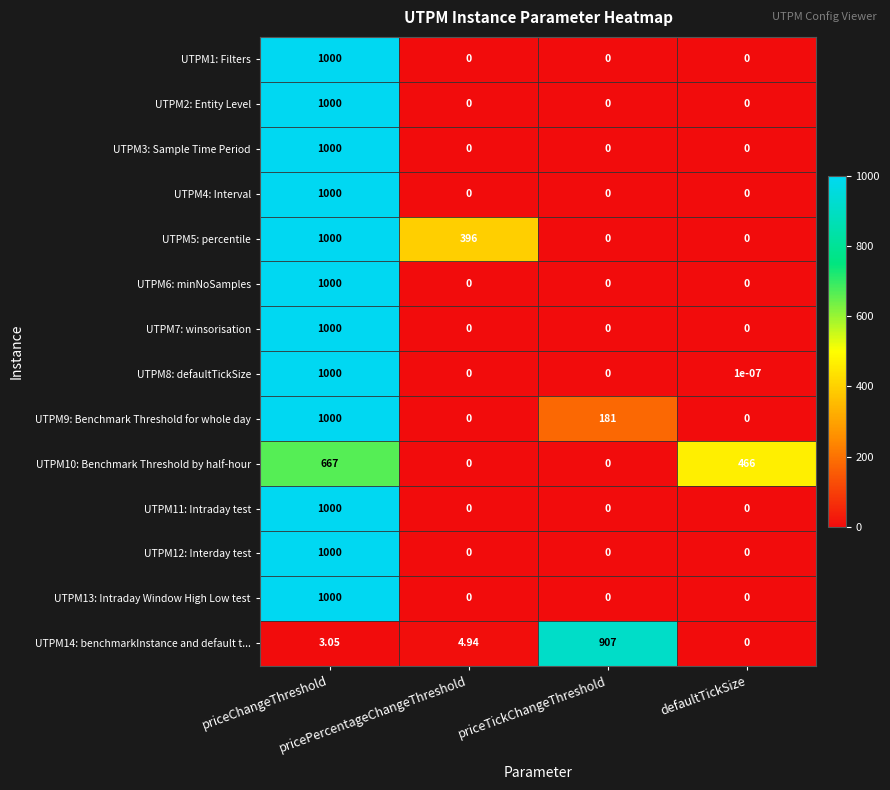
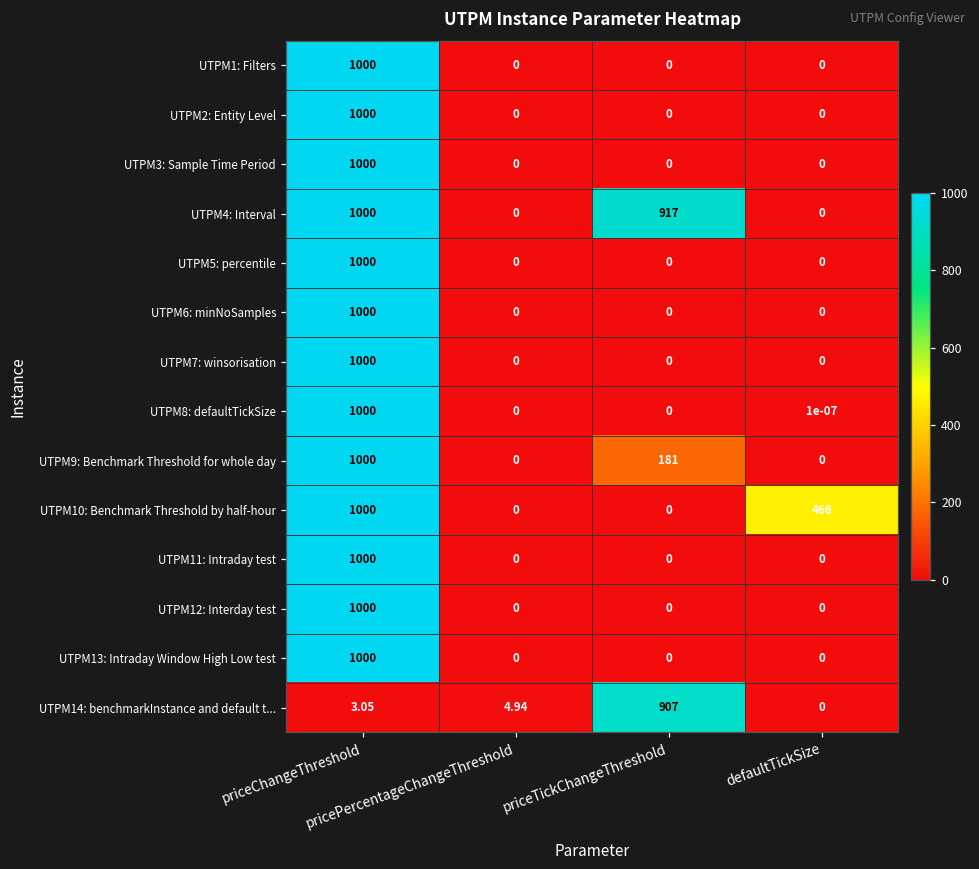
UTPM4: Interval, priceTickChangeThreshold: 0 -> 917
UTPM5: percentile, pricePercentageChangeThreshold: 396 -> 0
UTPM10: Benchmark Threshold by half-hour, priceChangeThreshold: 667 -> 1000
